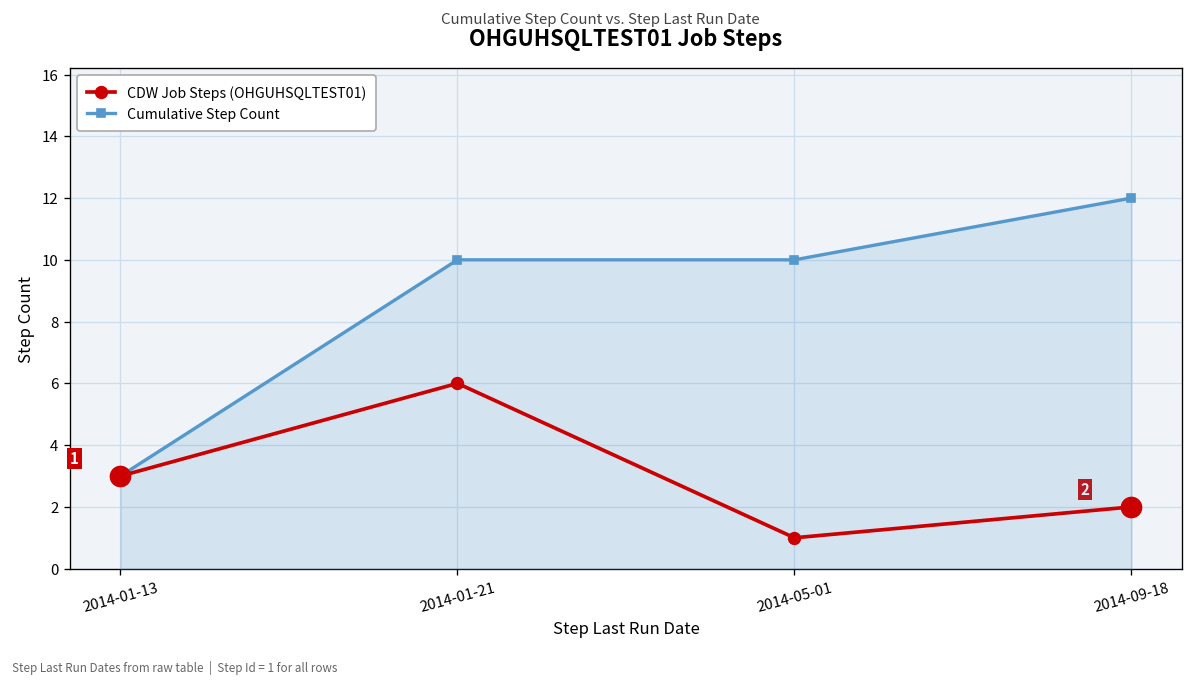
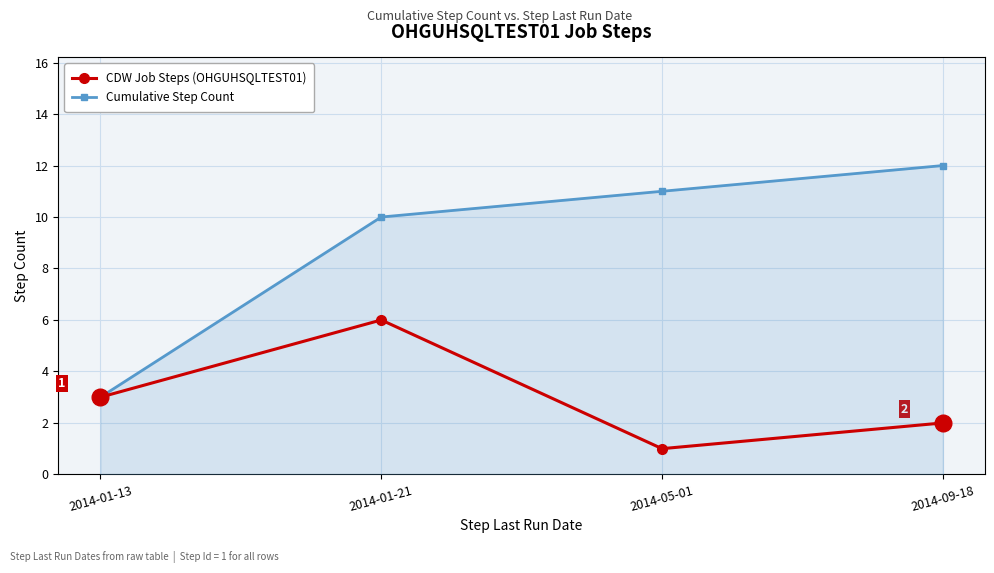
Cumulative Step Count, 2014-05-01: 10 -> 11
